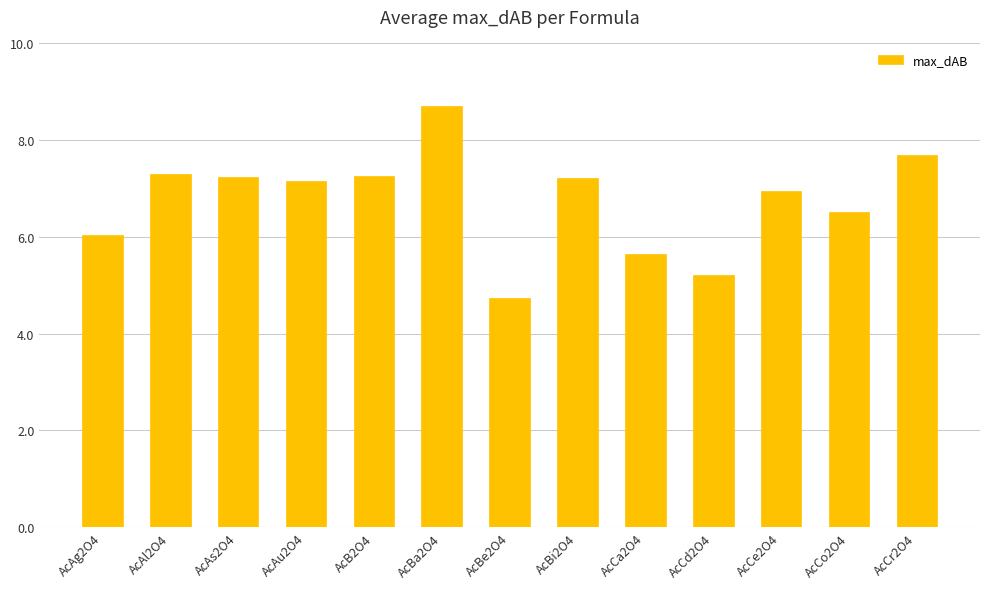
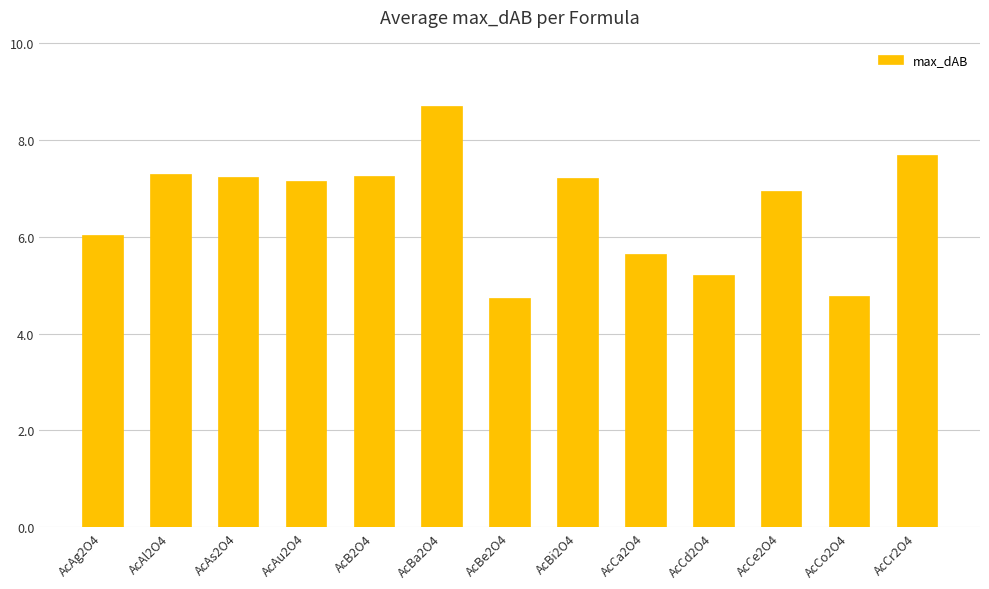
AcCo2O4: 6.5 -> 4.8
